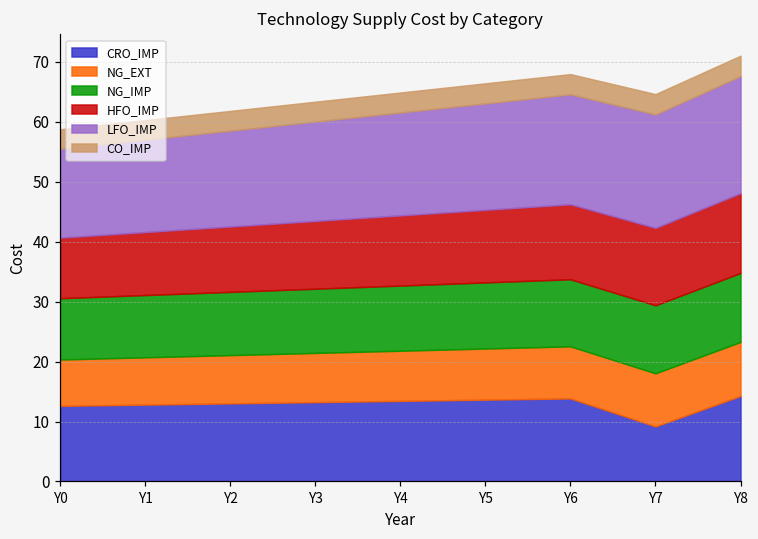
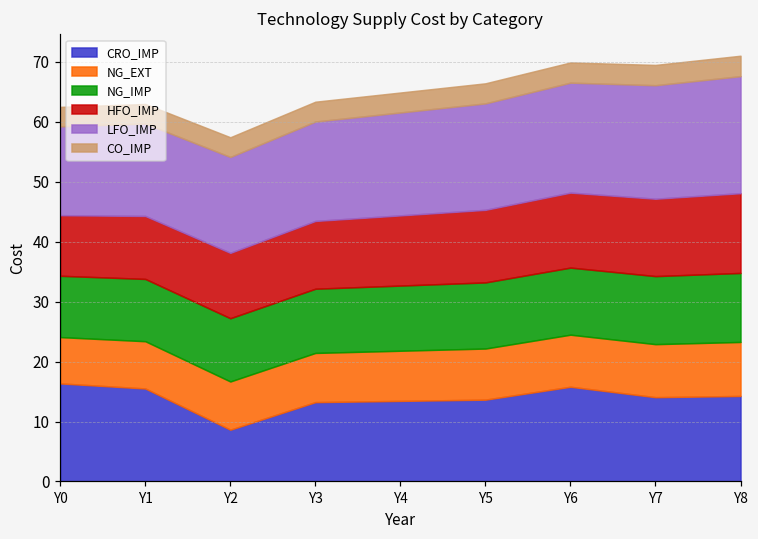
CRO_IMP, Y0: 13 -> 16
CRO_IMP, Y1: 13 -> 16
CRO_IMP, Y2: 13 -> 9
CRO_IMP, Y6: 14 -> 16
CRO_IMP, Y7: 9 -> 14
